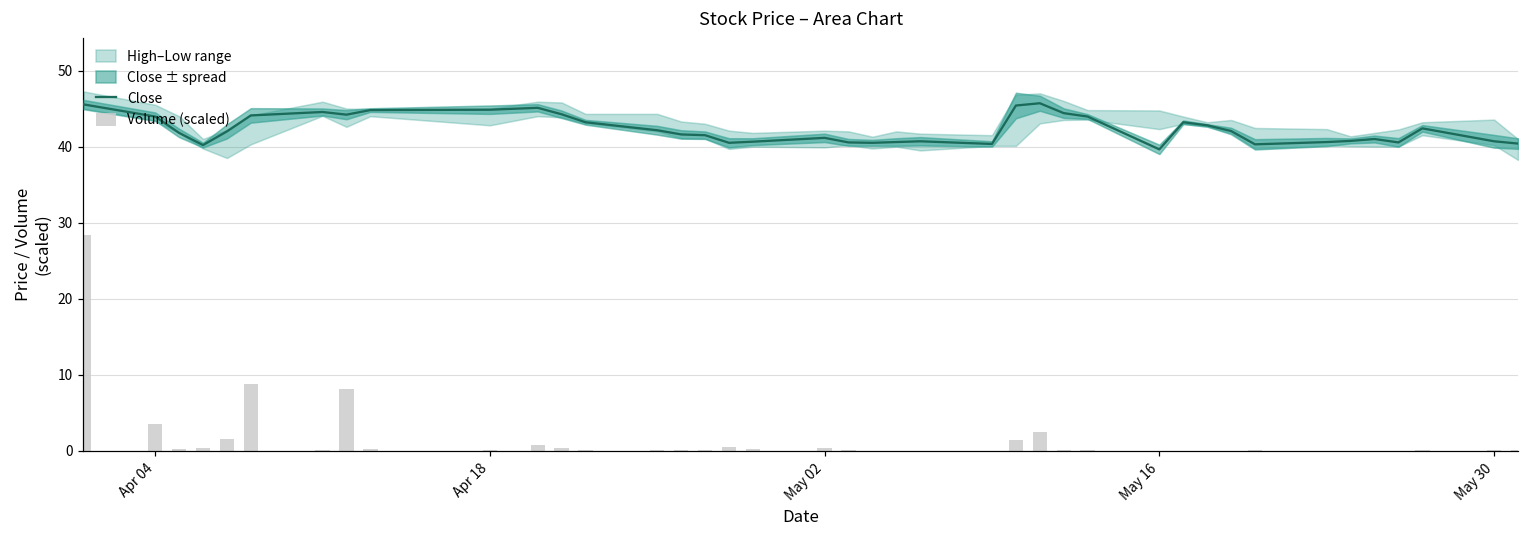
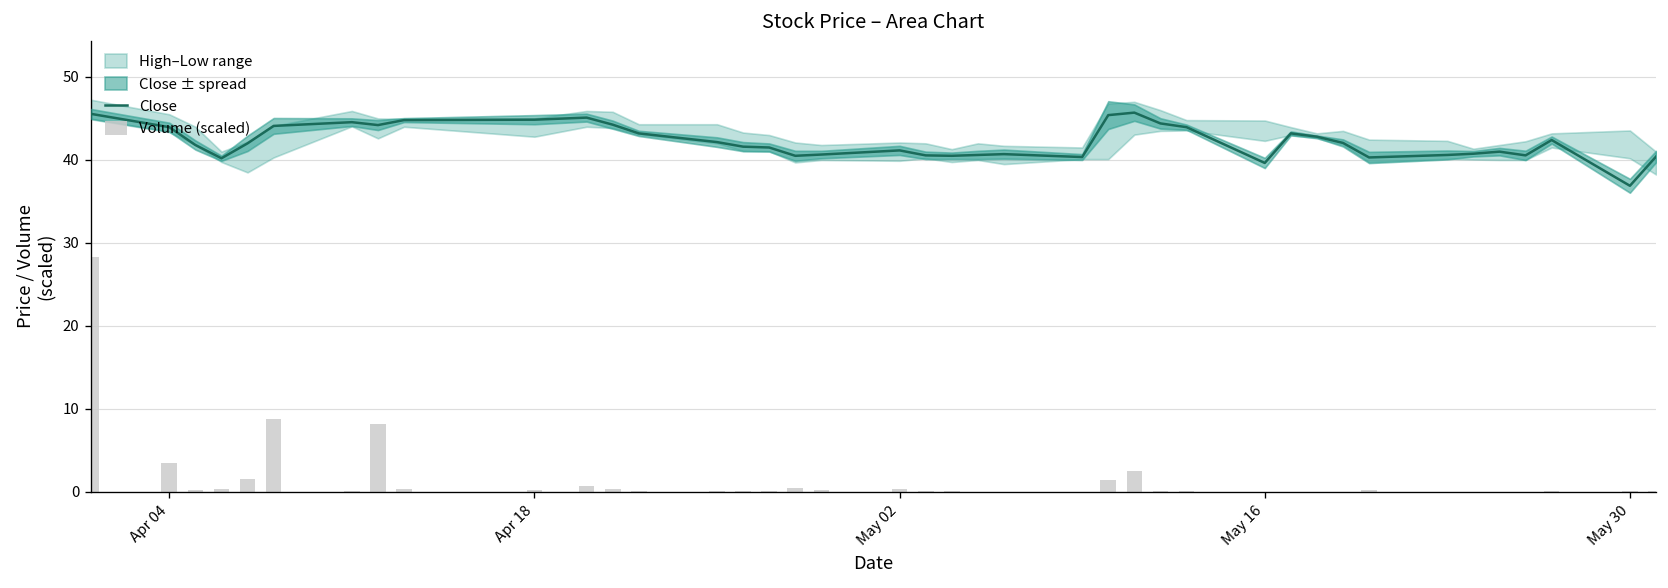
Close, May 30: 41 -> 37
